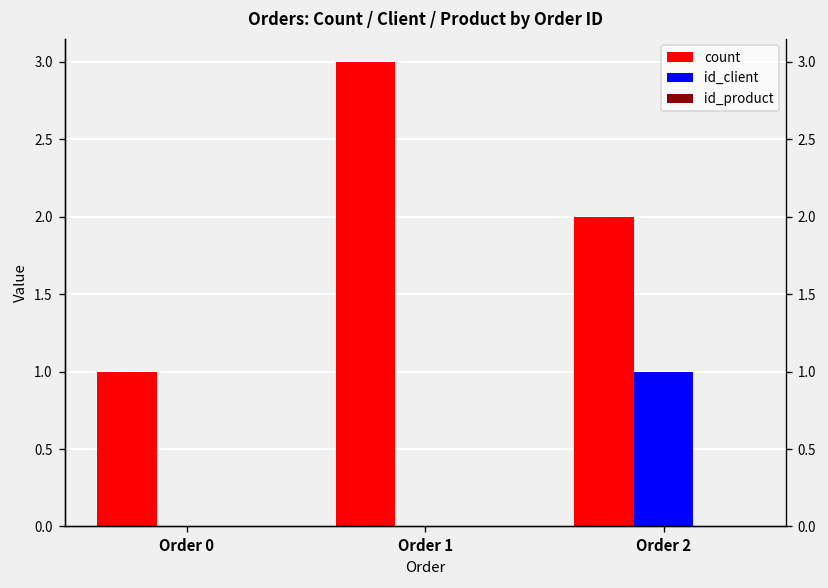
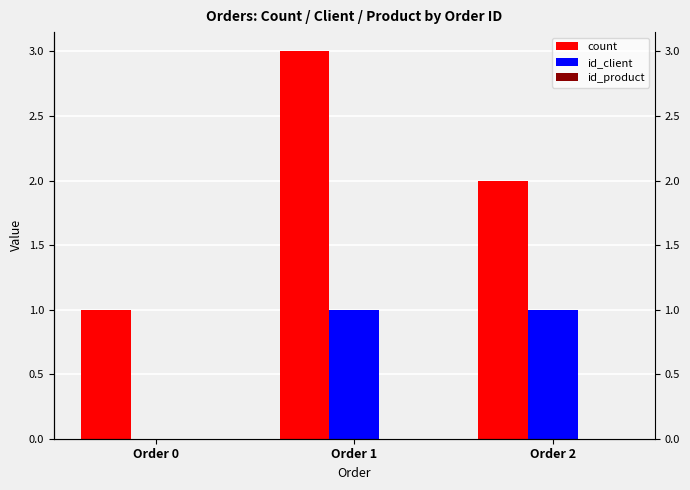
id_client, Order 1: 0 -> 1
